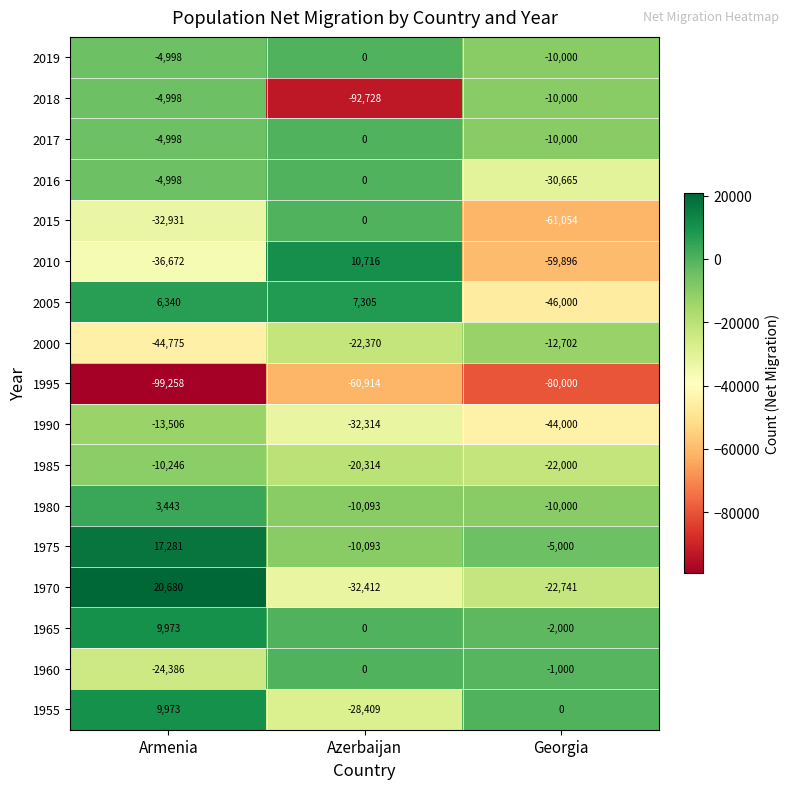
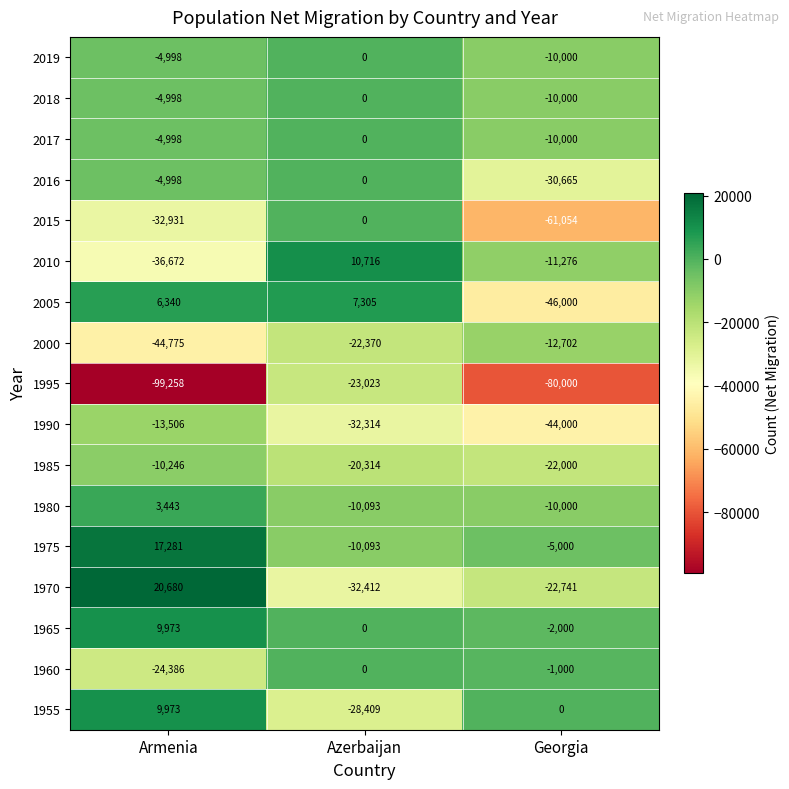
2018, Azerbaijan: -92,728 -> 0
2010, Georgia: -59,896 -> -11,276
1995, Azerbaijan: -60,914 -> -23,023
